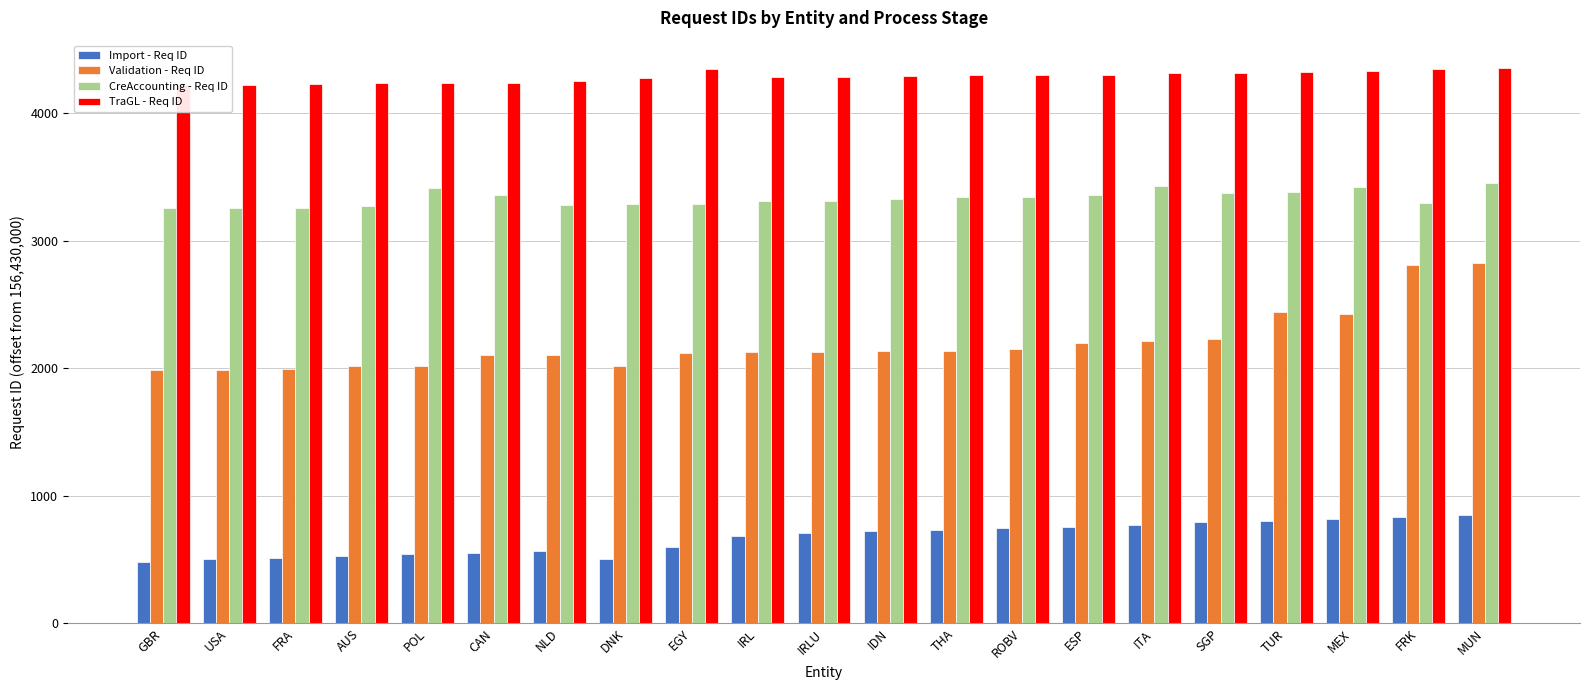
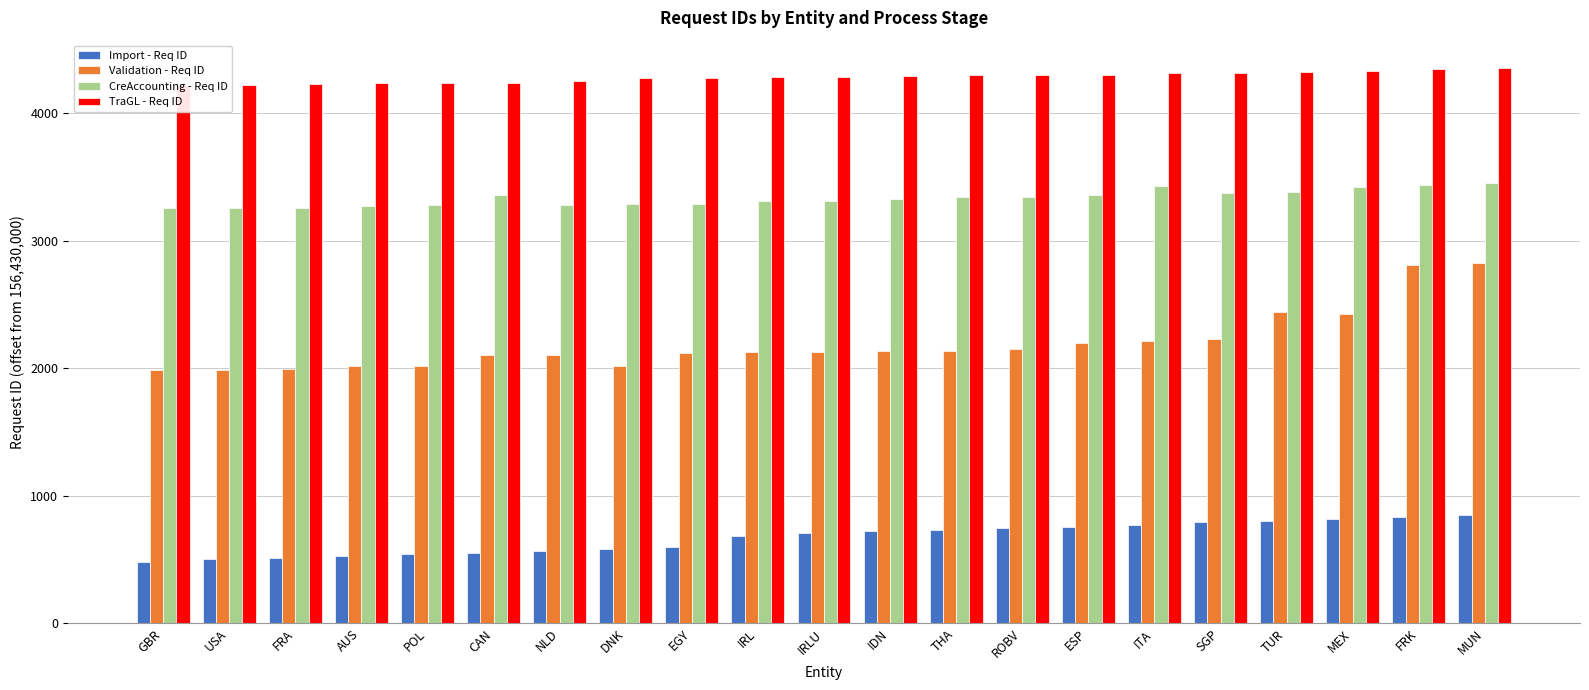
CreAccounting - Req ID, POL: 3410 -> 3280
Import - Req ID, DNK: 510 -> 590
TraGL - Req ID, EGY: 4340 -> 4280
CreAccounting - Req ID, FRK: 3300 -> 3440
